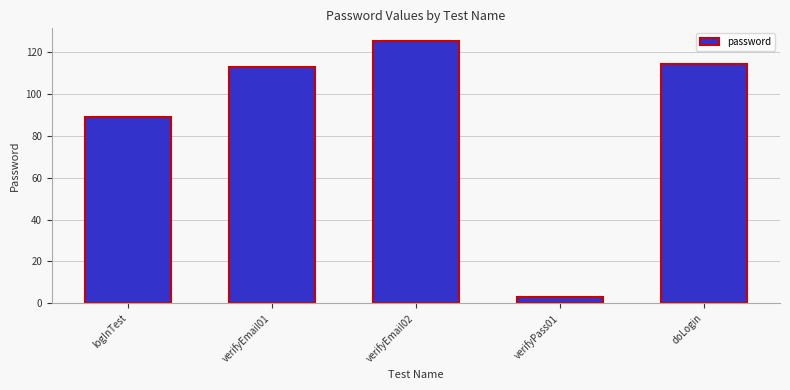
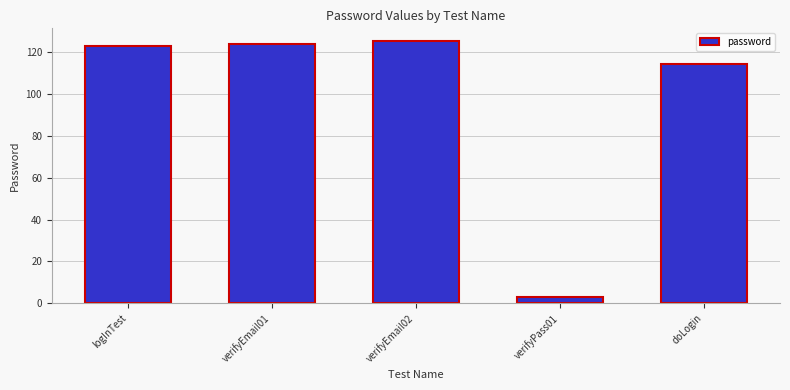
logInTest: 89 -> 123
verifyEmail01: 113 -> 124
